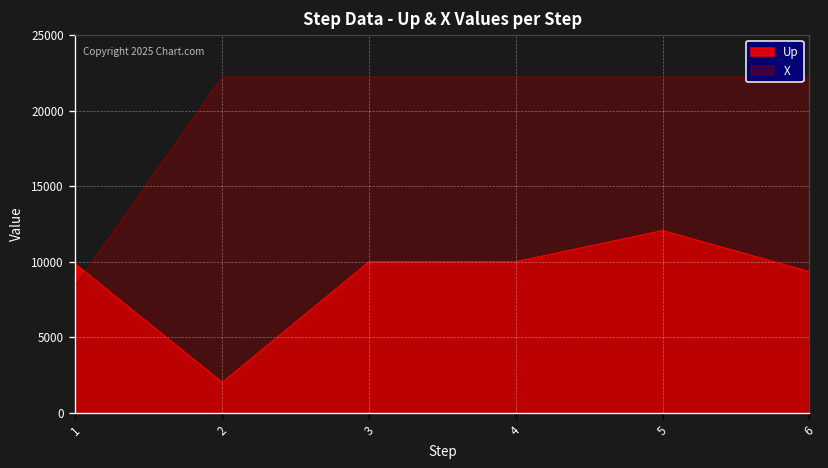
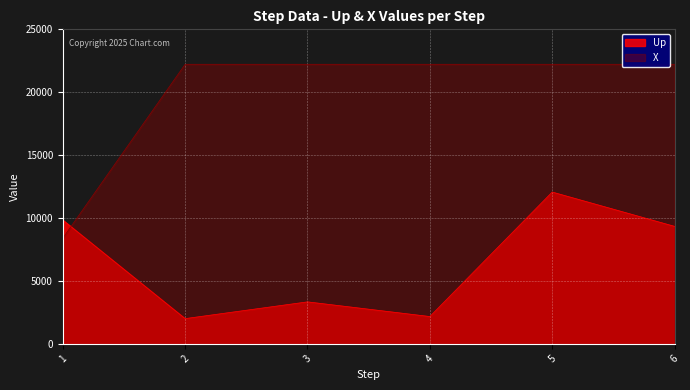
Up, 3: 10000 -> 3300
Up, 4: 10000 -> 2200
